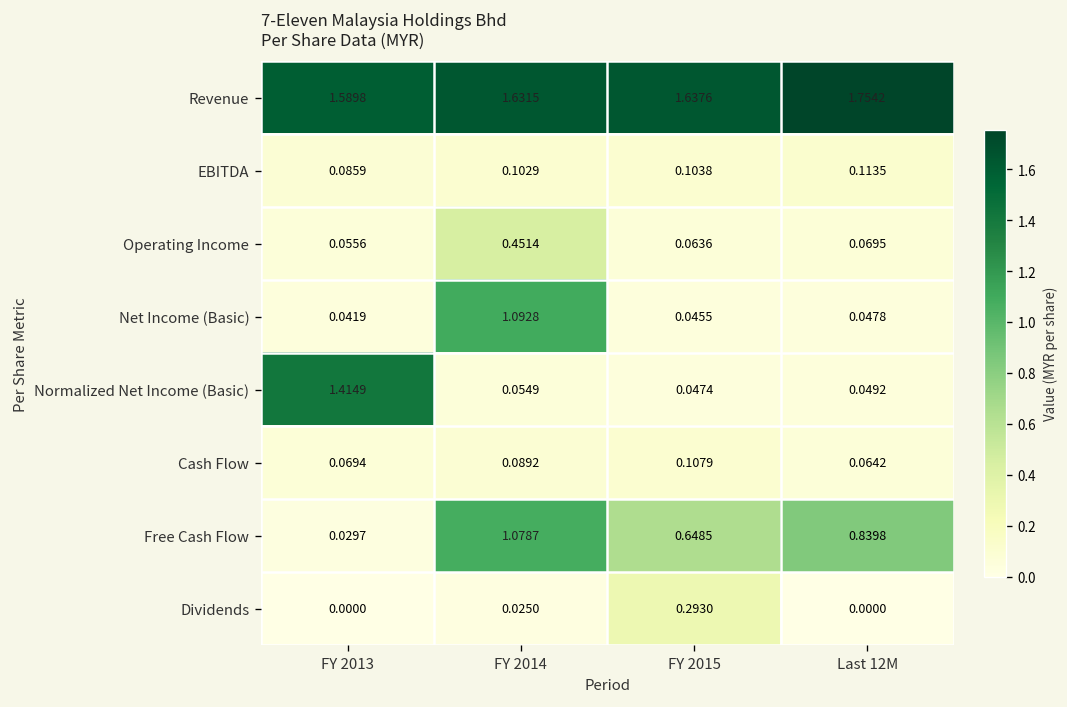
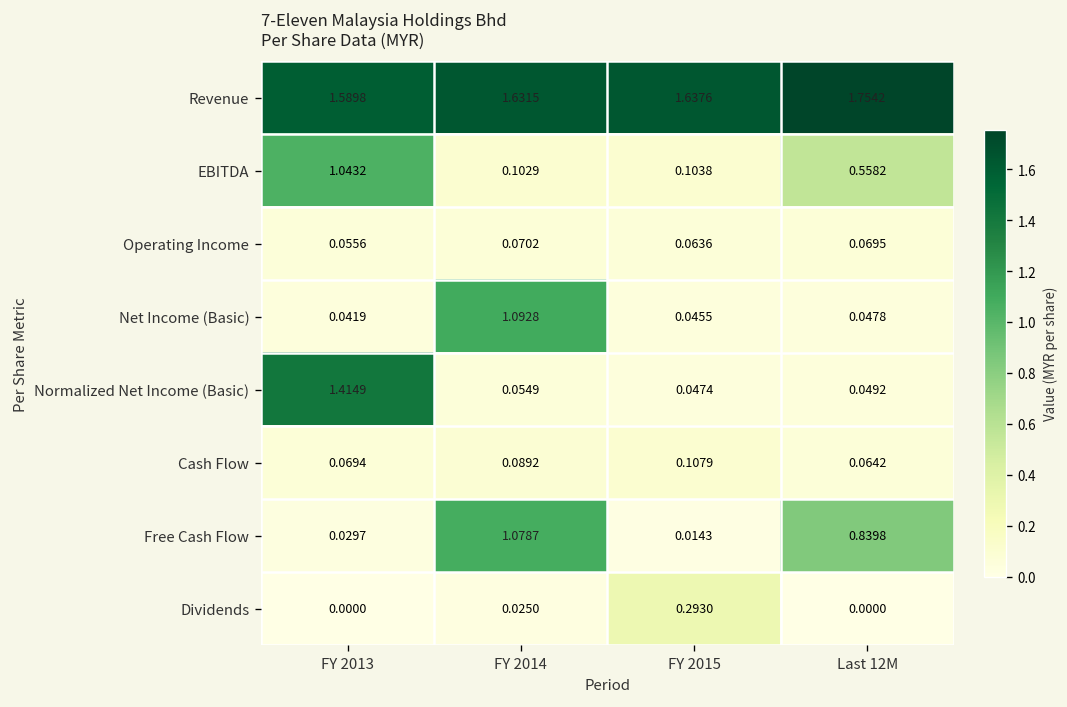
EBITDA, FY 2013: 0.0859 -> 1.0432
EBITDA, Last 12M: 0.1135 -> 0.5582
Operating Income, FY 2014: 0.4514 -> 0.0702
Free Cash Flow, FY 2015: 0.6485 -> 0.0143
